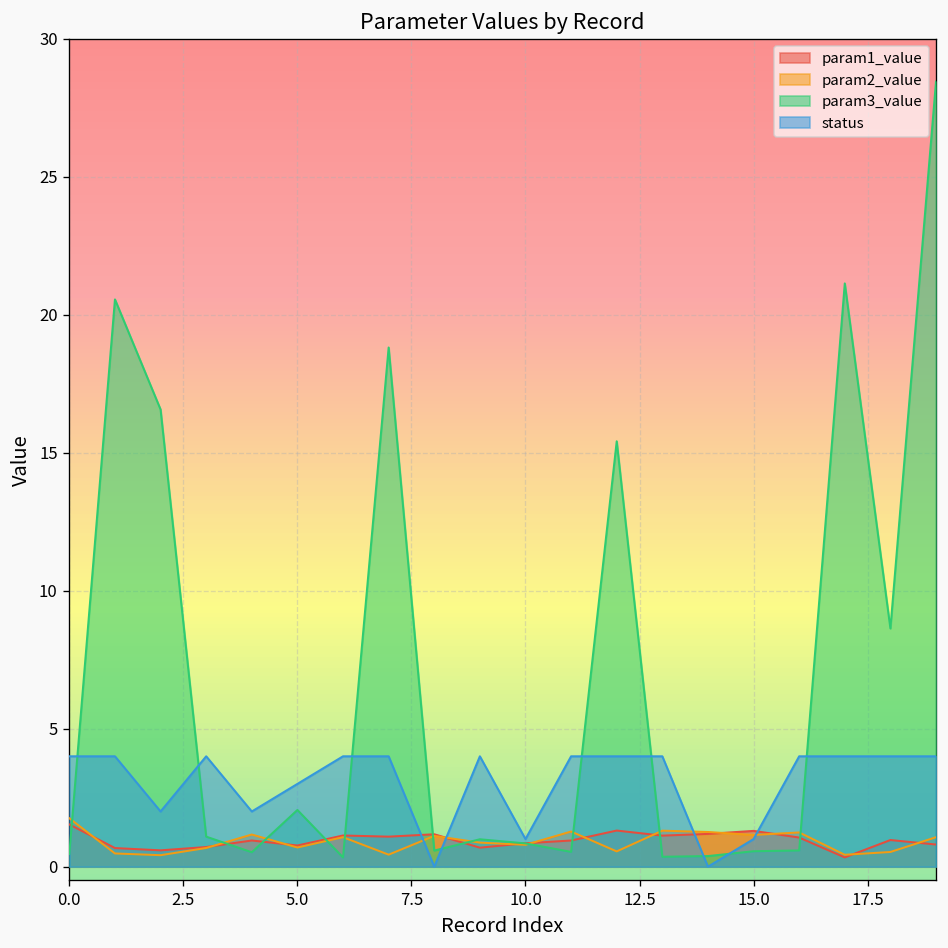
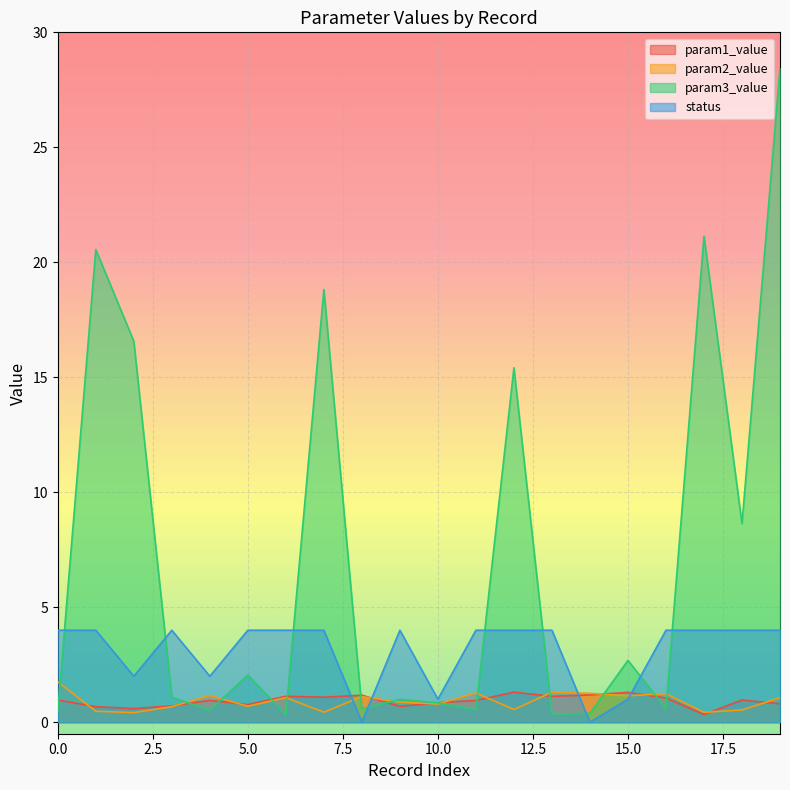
param1_value, 0.0: 1.5 -> 1.0
status, 5.0: 3 -> 4
param3_value, 15.0: 0.6 -> 2.7
